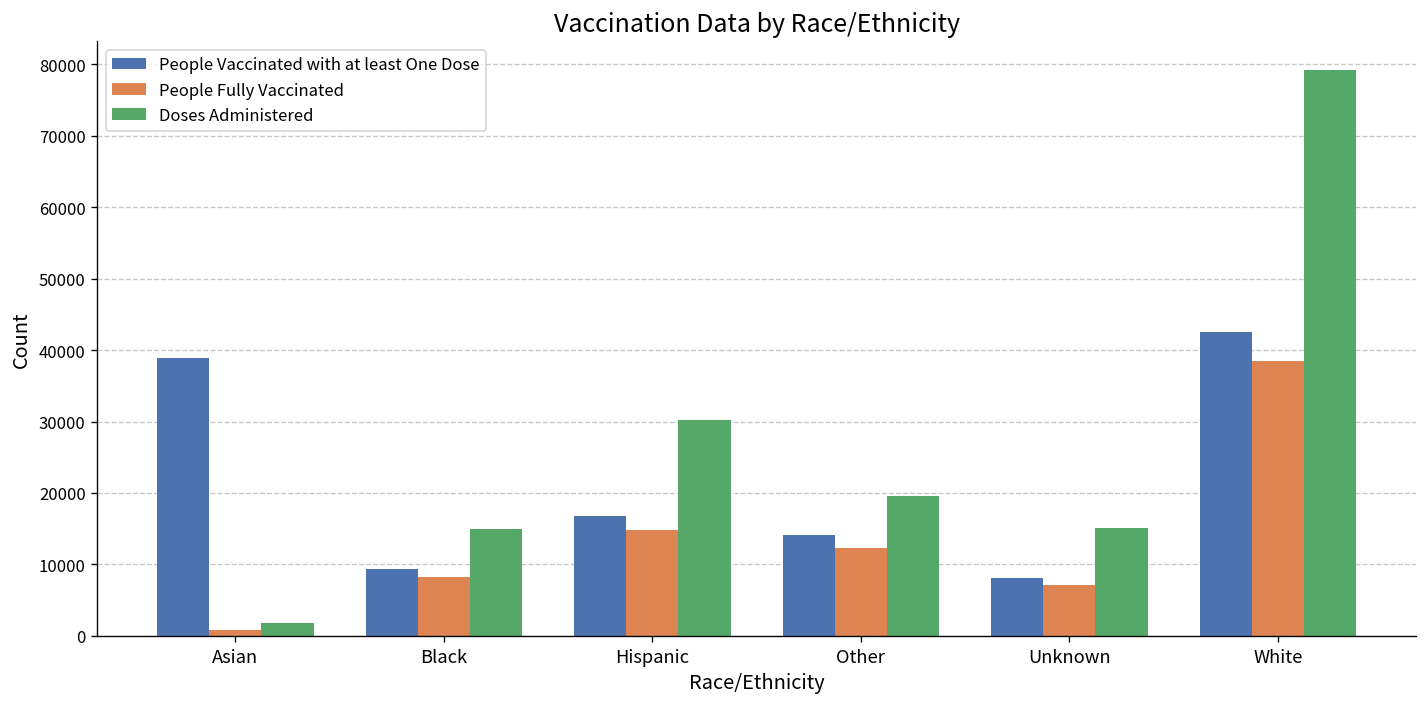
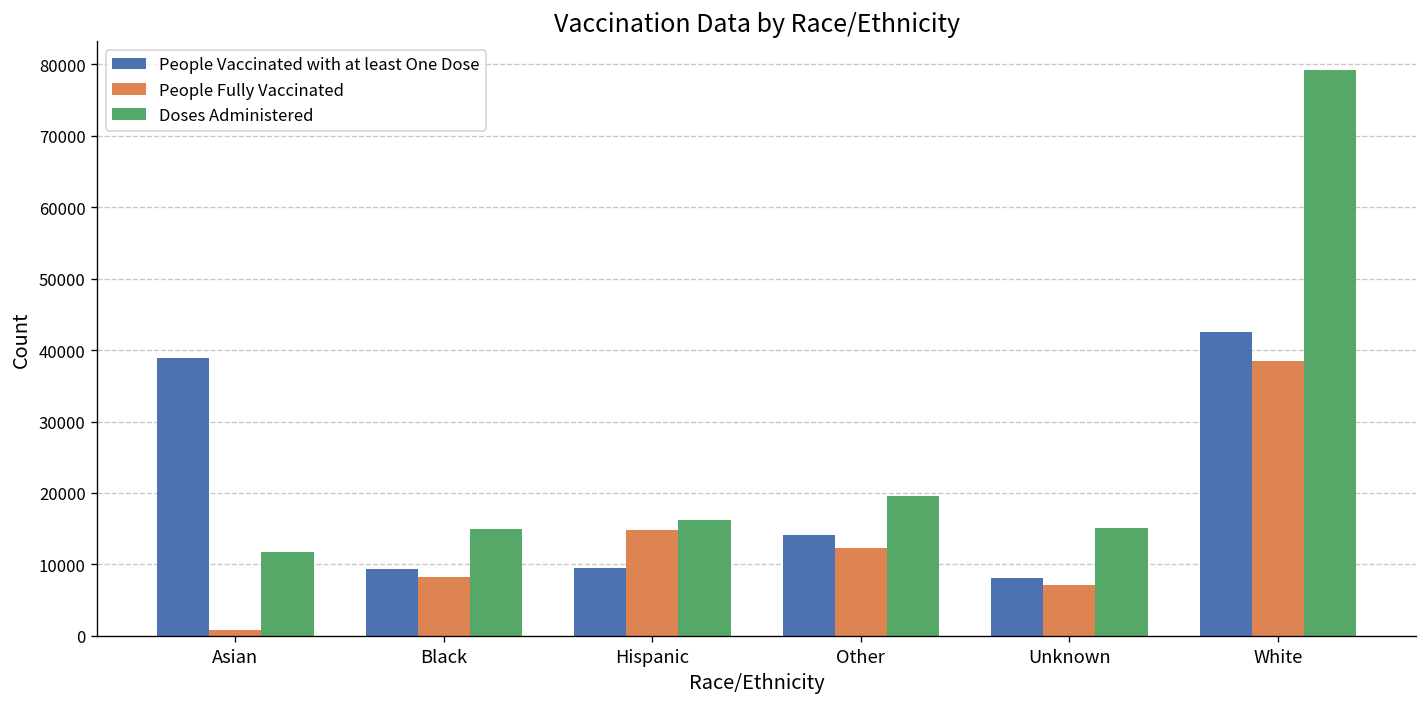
Doses Administered, Asian: 2000 -> 12000
People Vaccinated with at least One Dose, Hispanic: 17000 -> 10000
Doses Administered, Hispanic: 30000 -> 16000
